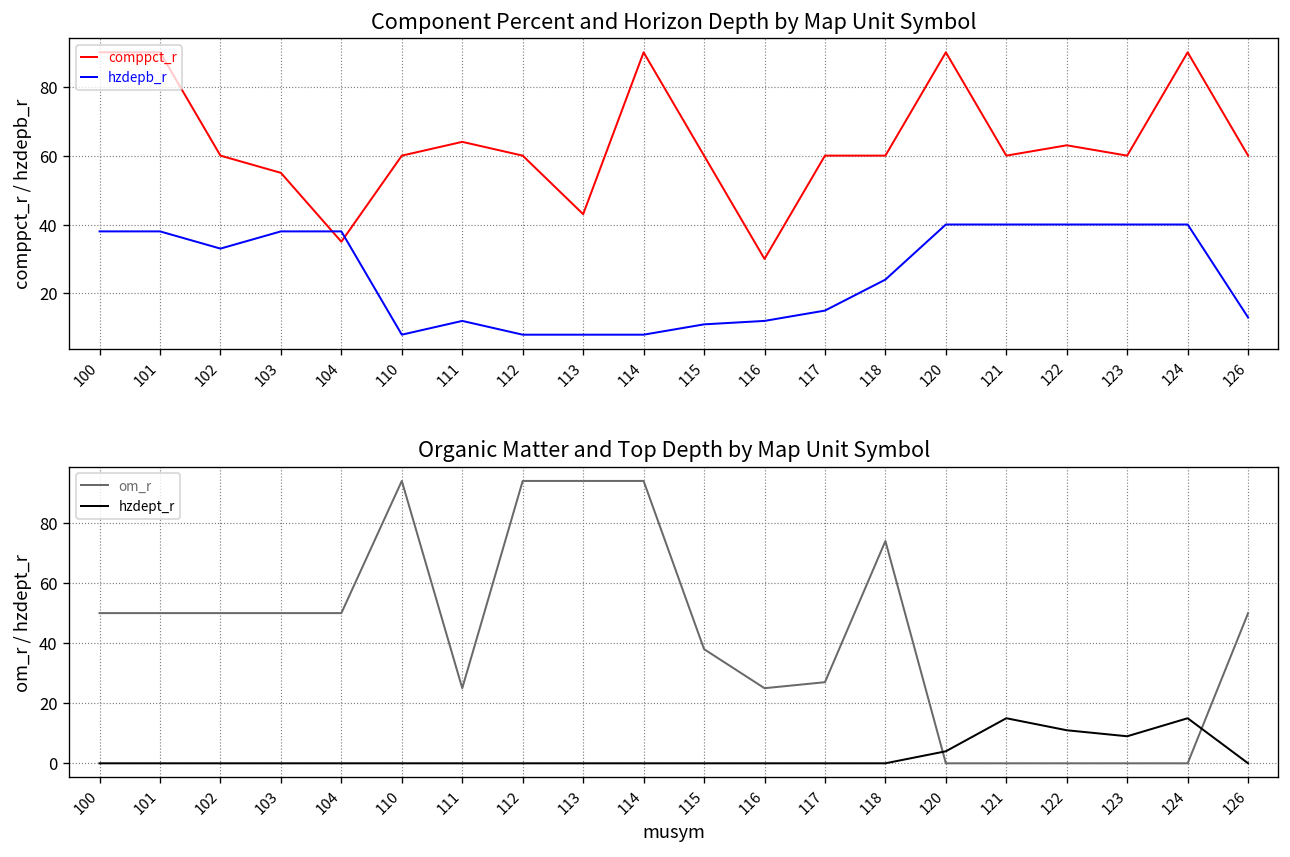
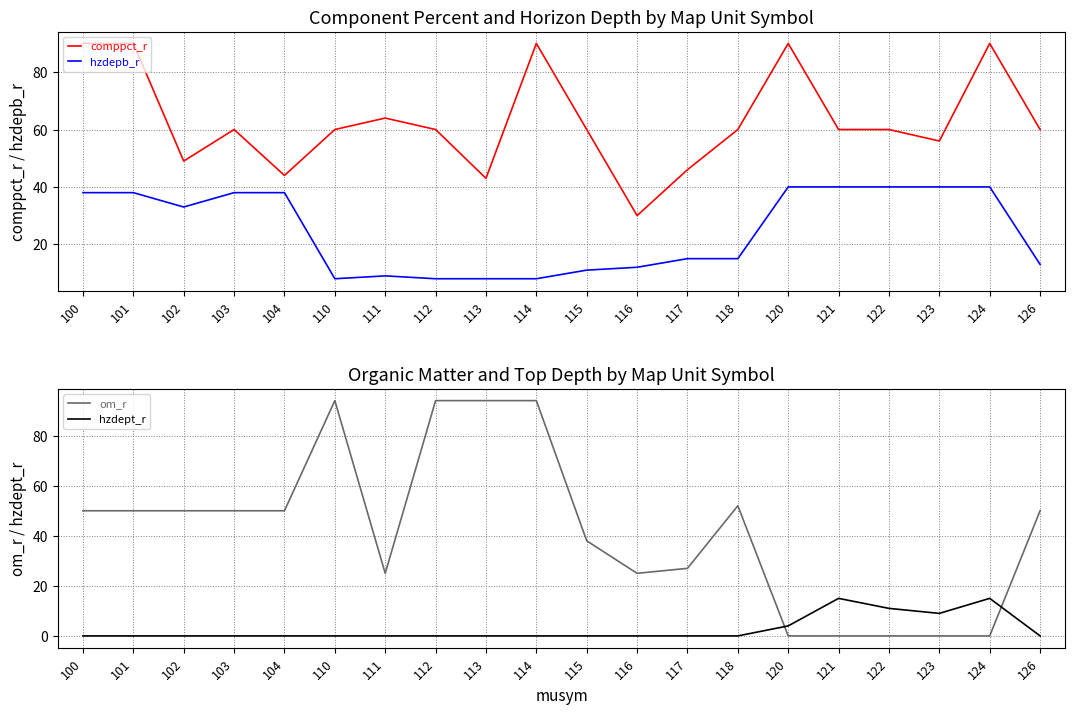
Component Percent and Horizon Depth by Map Unit Symbol, comppct_r, 102: 60 -> 49
Component Percent and Horizon Depth by Map Unit Symbol, comppct_r, 103: 55 -> 60
Component Percent and Horizon Depth by Map Unit Symbol, comppct_r, 104: 35 -> 44
Component Percent and Horizon Depth by Map Unit Symbol, hzdepb_r, 111: 12 -> 9
Component Percent and Horizon Depth by Map Unit Symbol, comppct_r, 117: 60 -> 46
Component Percent and Horizon Depth by Map Unit Symbol, hzdepb_r, 118: 24 -> 15
Component Percent and Horizon Depth by Map Unit Symbol, comppct_r, 122: 63 -> 60
Component Percent and Horizon Depth by Map Unit Symbol, comppct_r, 123: 60 -> 56
Organic Matter and Top Depth by Map Unit Symbol, om_r, 118: 74 -> 52
